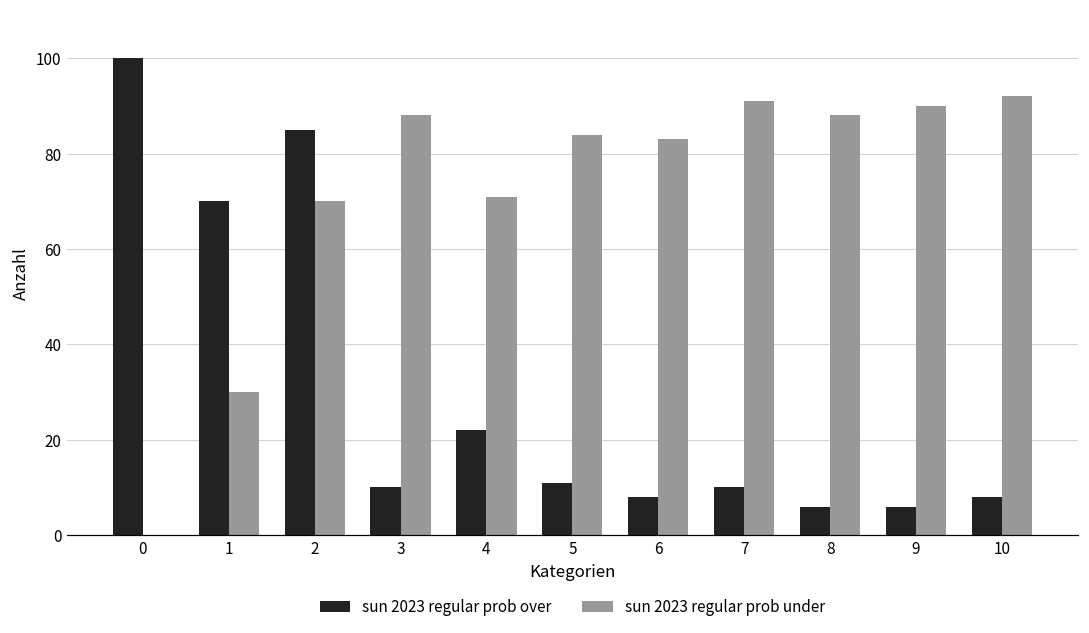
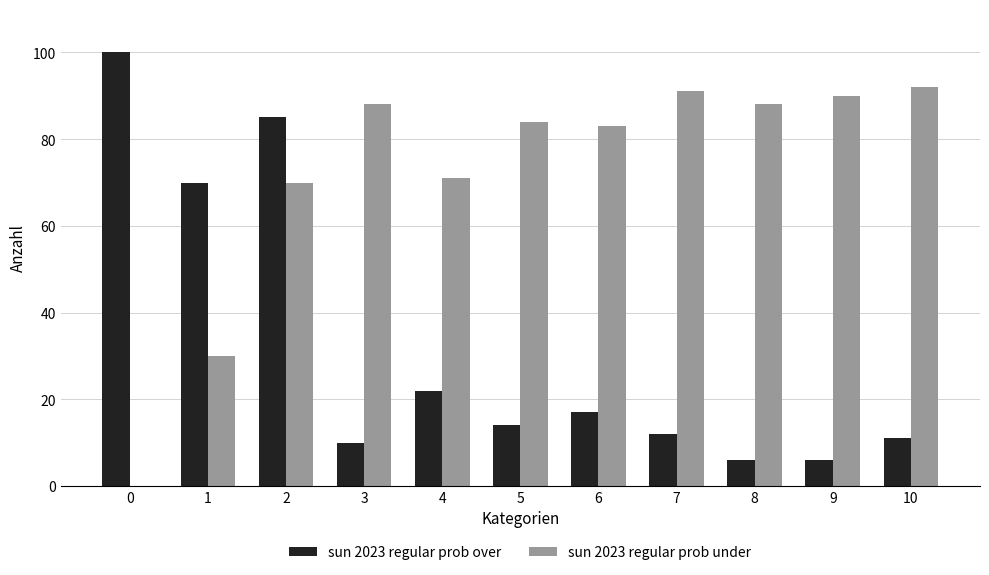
sun 2023 regular prob over, 5: 11 -> 14
sun 2023 regular prob over, 6: 8 -> 17
sun 2023 regular prob over, 7: 10 -> 12
sun 2023 regular prob over, 10: 8 -> 11
